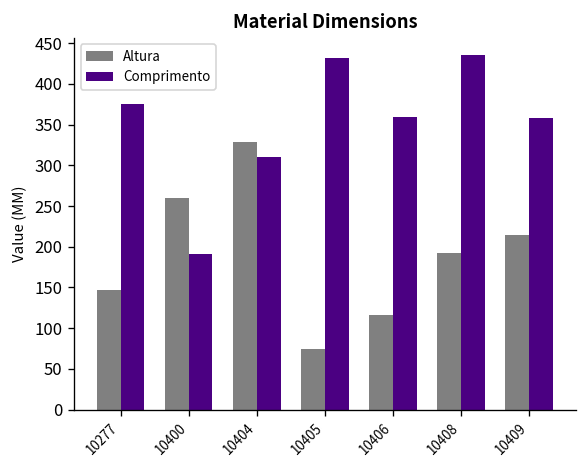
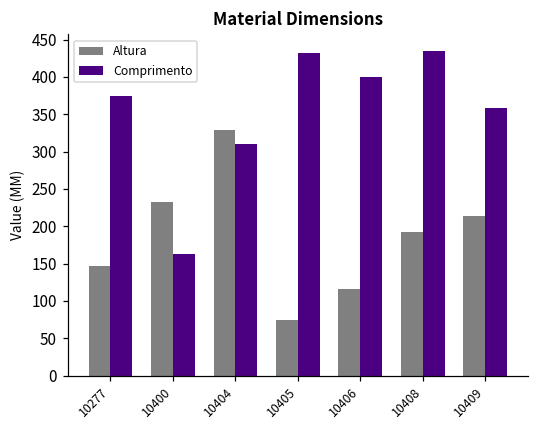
Altura, 10400: 260 -> 230
Comprimento, 10400: 190 -> 160
Comprimento, 10406: 360 -> 400
